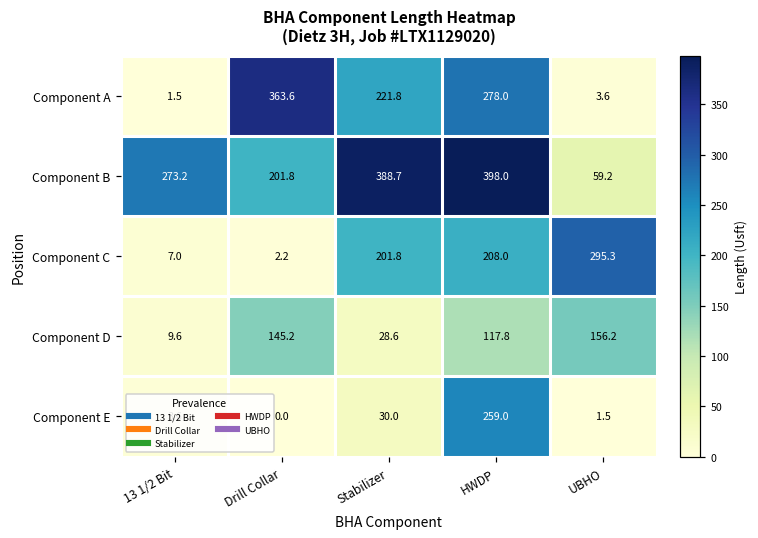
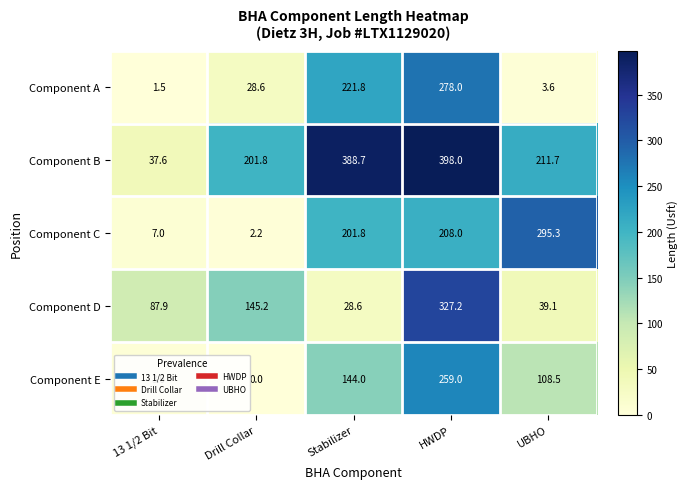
Component A, Drill Collar: 363.6 -> 28.6
Component B, 13 1/2 Bit: 273.2 -> 37.6
Component B, UBHO: 59.2 -> 211.7
Component D, 13 1/2 Bit: 9.6 -> 87.9
Component D, HWDP: 117.8 -> 327.2
Component D, UBHO: 156.2 -> 39.1
Component E, Stabilizer: 30.0 -> 144.0
Component E, UBHO: 1.5 -> 108.5
